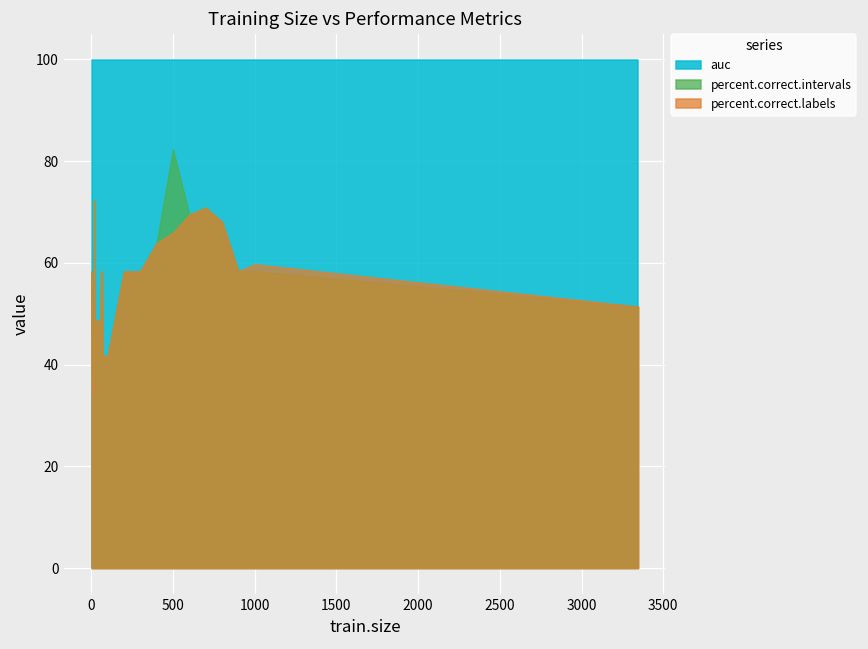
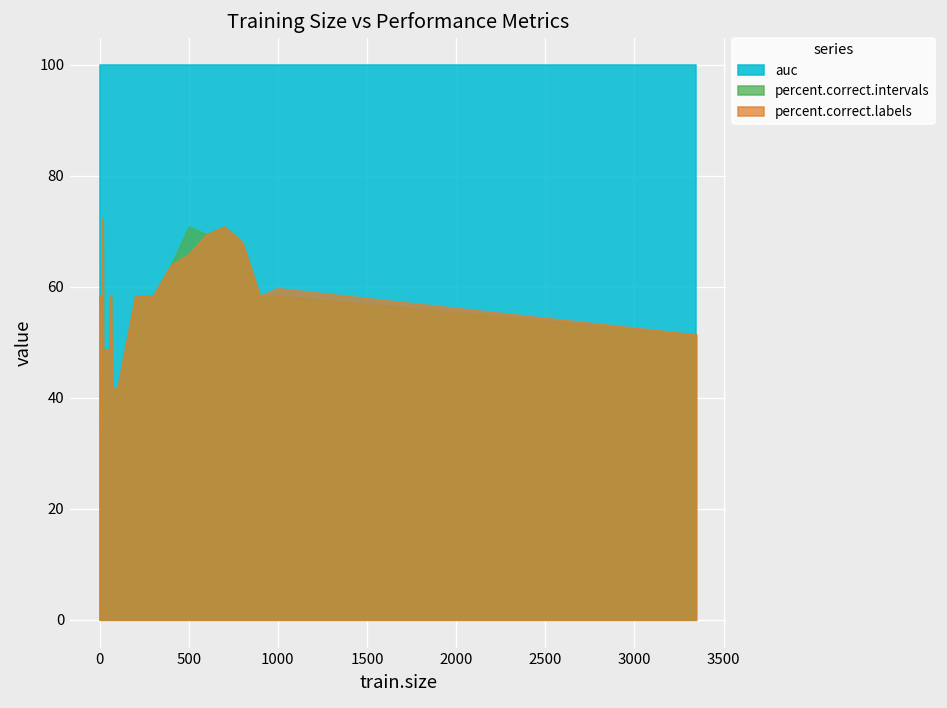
percent.correct.intervals, 500: 82 -> 71
